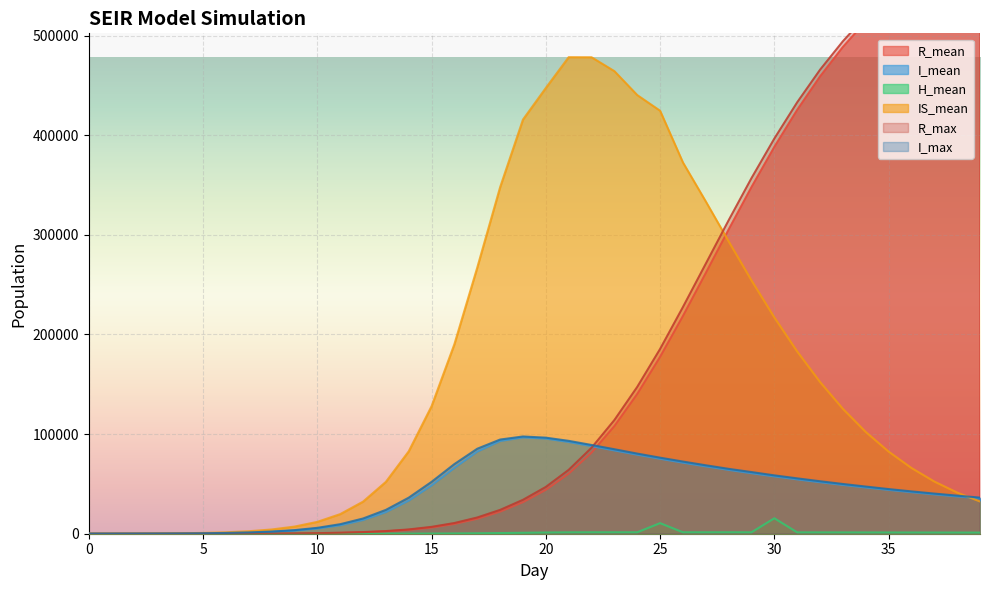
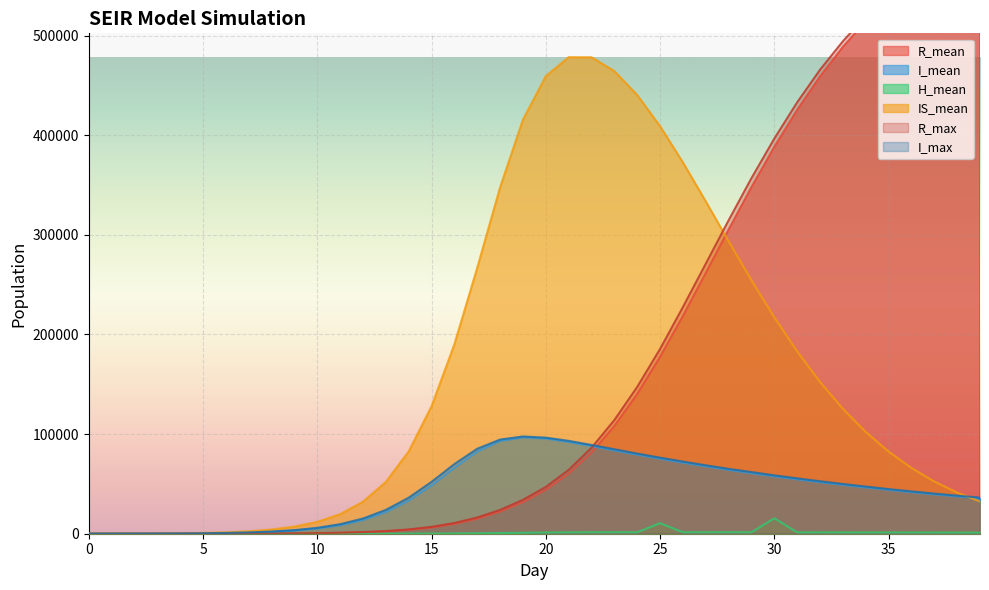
IS_mean, 20: 450000 -> 460000
IS_mean, 25: 420000 -> 410000
